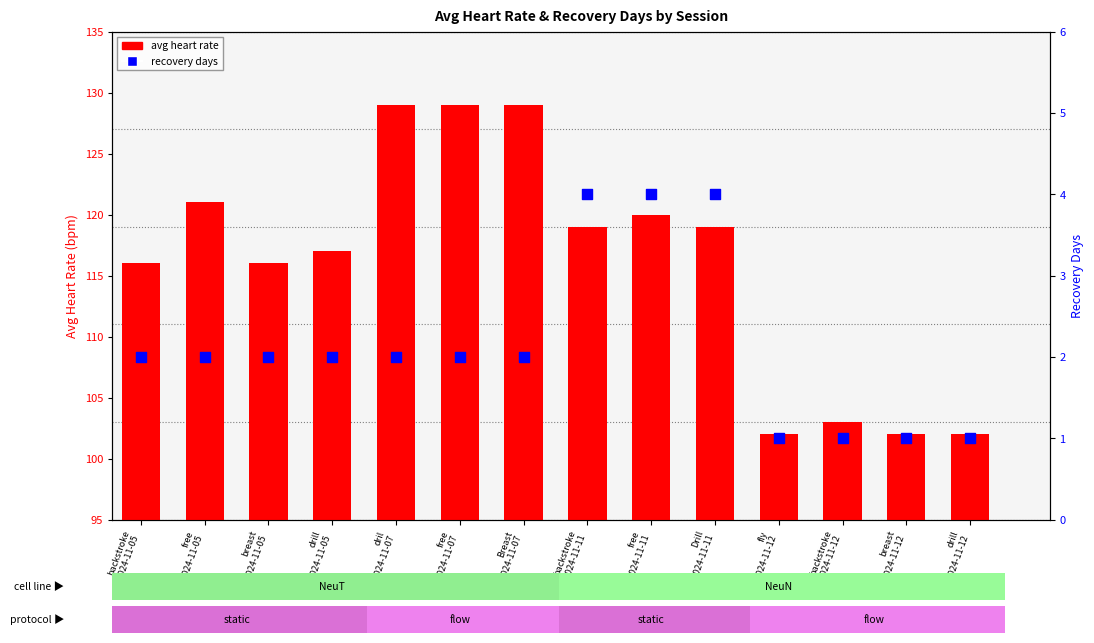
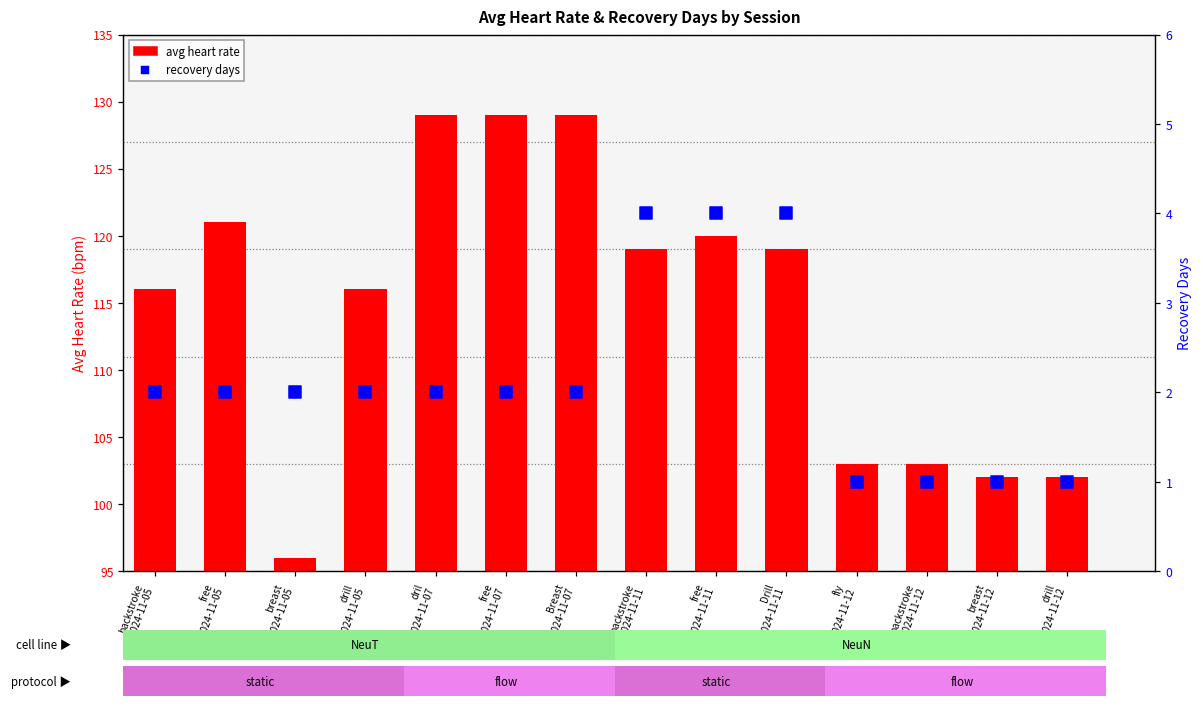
avg heart rate, breast 2024-11-05: 116 -> 96
avg heart rate, drill 2024-11-05: 117 -> 116
avg heart rate, fly 2024-11-12: 102 -> 103
